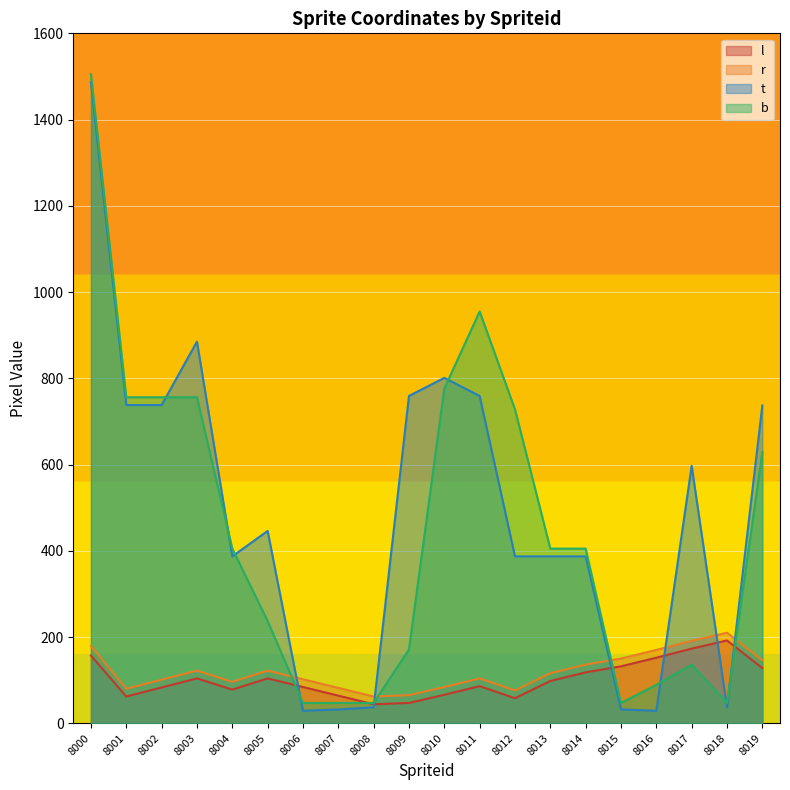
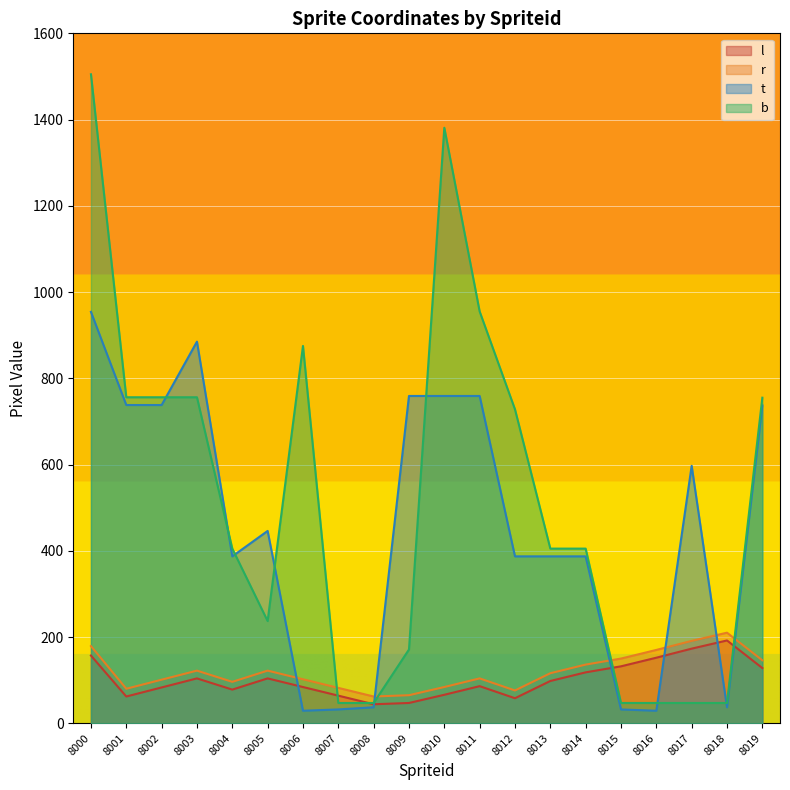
t, 8000: 1490 -> 950
b, 8006: 50 -> 880
t, 8010: 800 -> 760
b, 8010: 780 -> 1380
b, 8016: 90 -> 50
b, 8017: 140 -> 50
b, 8019: 630 -> 760
